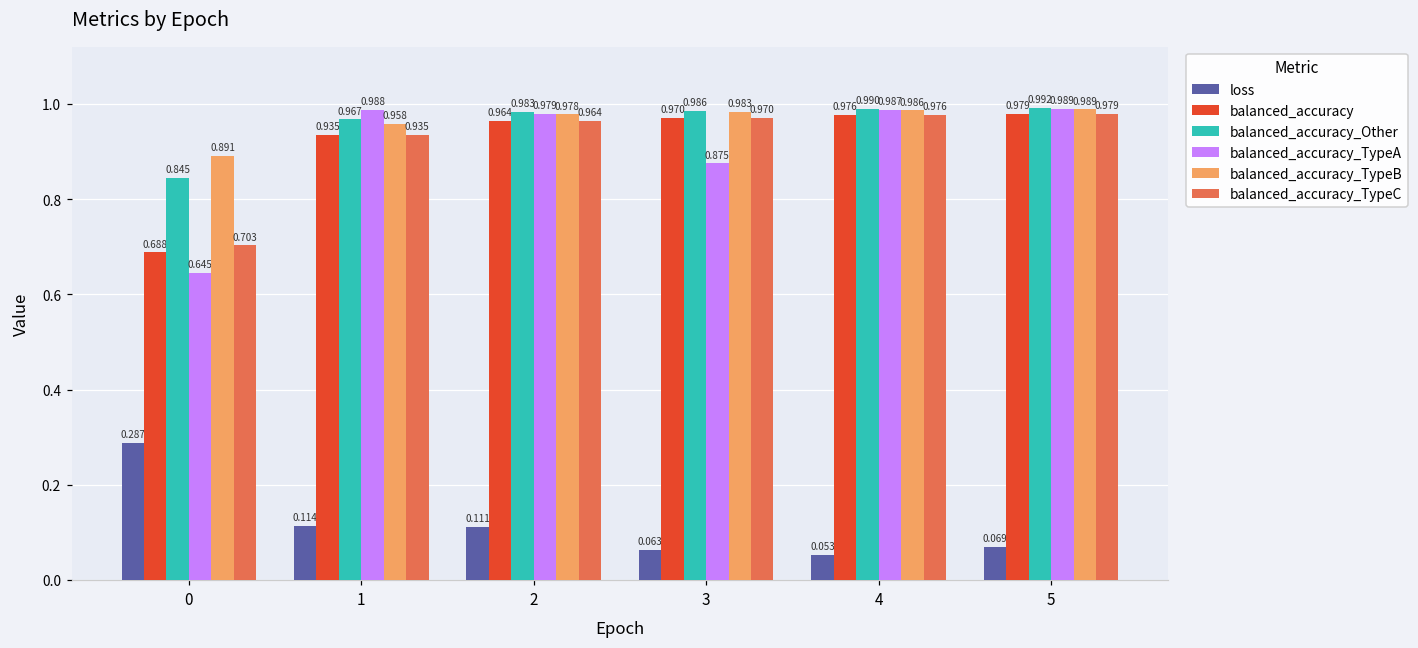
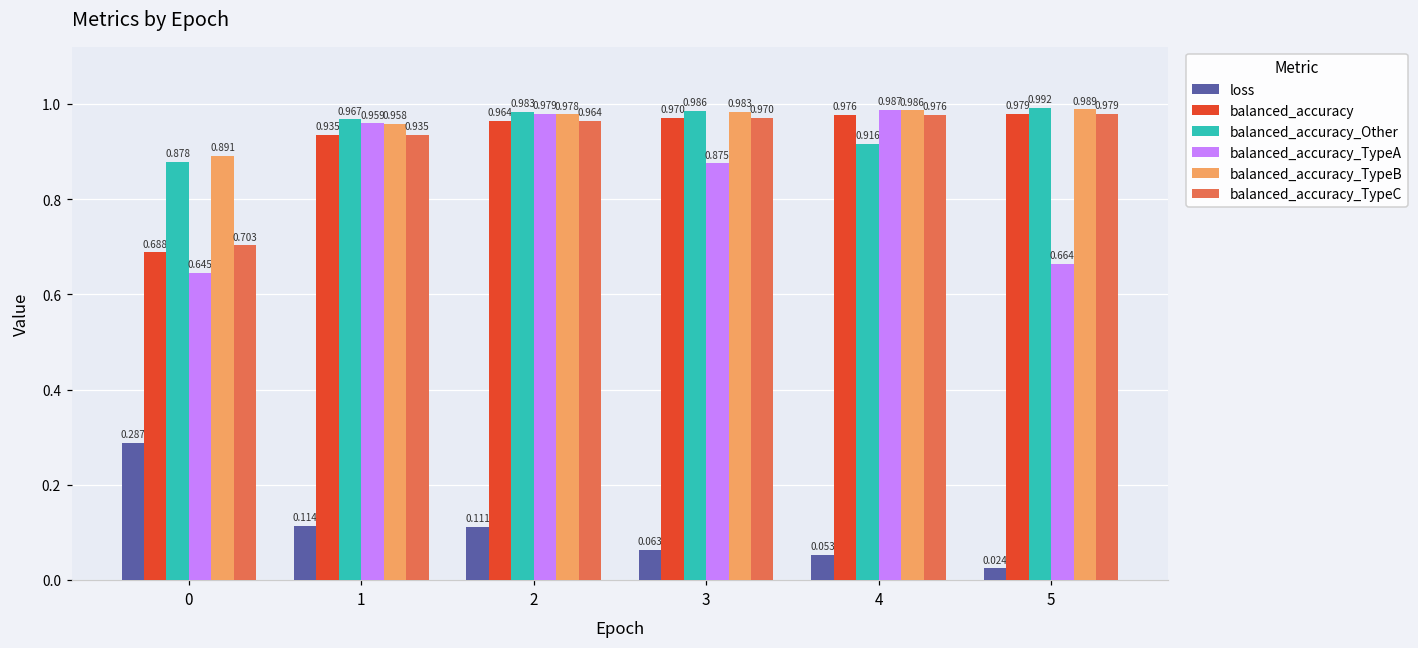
balanced_accuracy_Other, 0: 0.845 -> 0.878
balanced_accuracy_TypeA, 1: 0.988 -> 0.959
balanced_accuracy_Other, 4: 0.990 -> 0.916
loss, 5: 0.069 -> 0.024
balanced_accuracy_TypeA, 5: 0.989 -> 0.664
